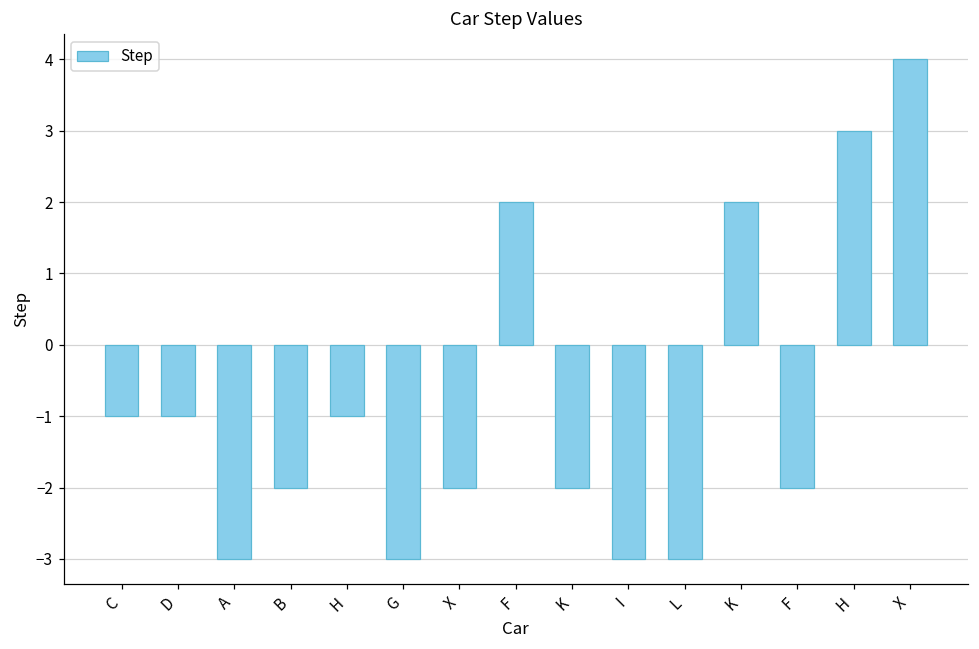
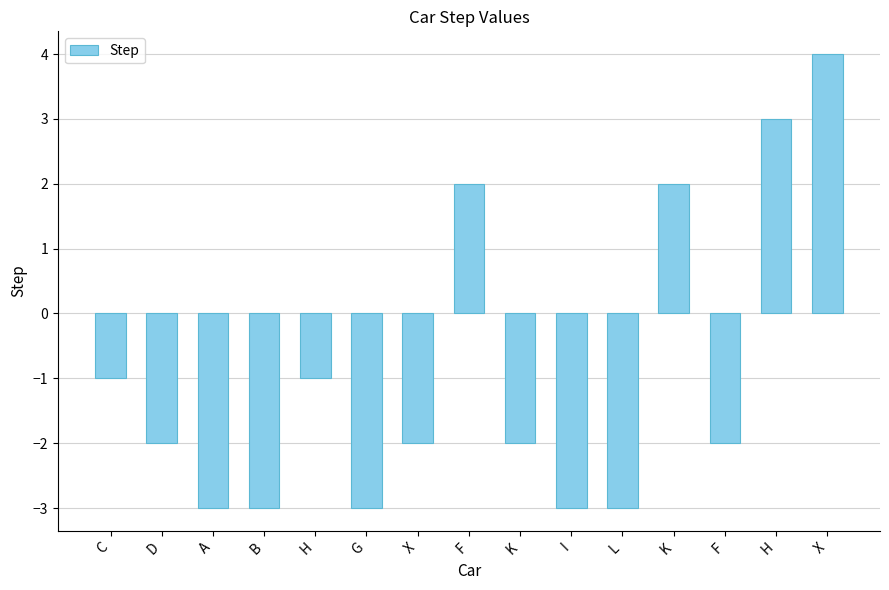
D: -1 -> -2
B: -2 -> -3
